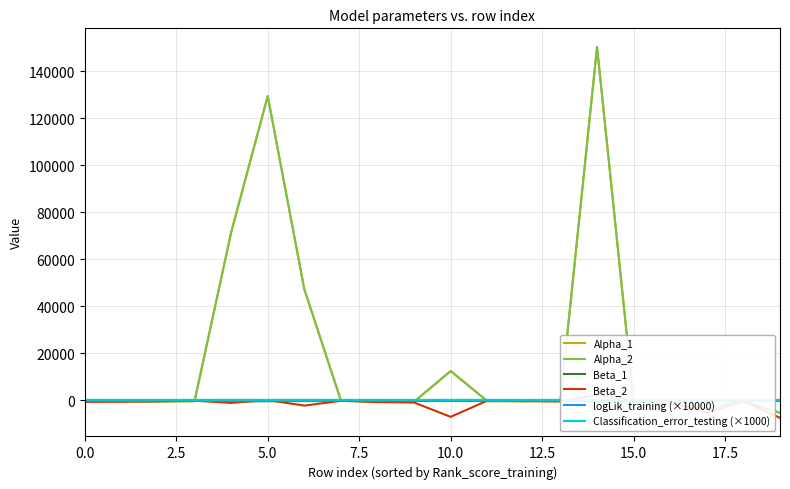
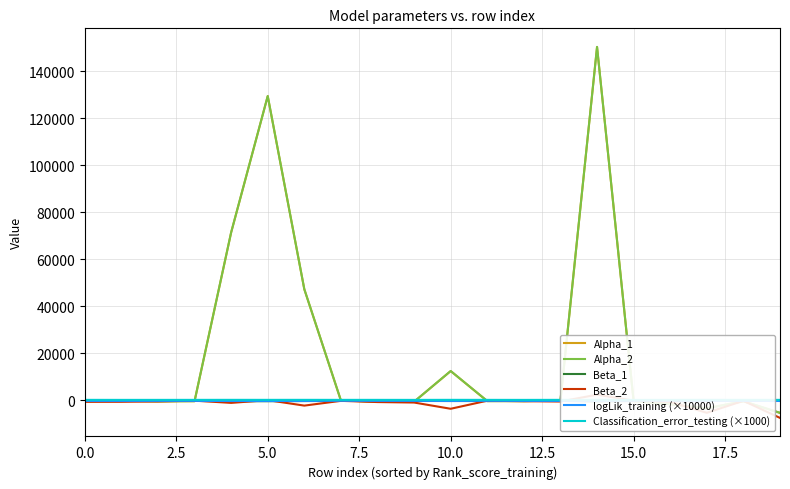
Beta_2, 10.0: -7000 -> -4000
